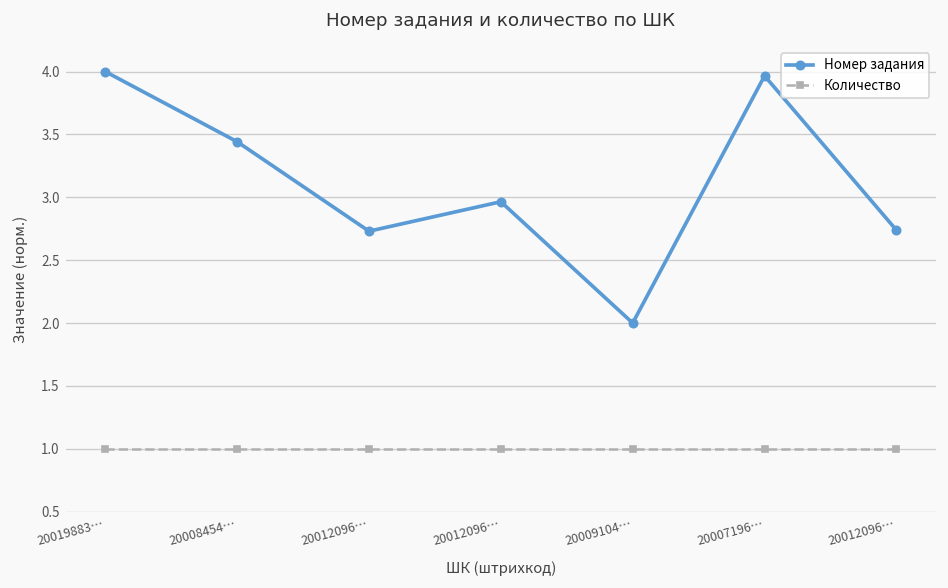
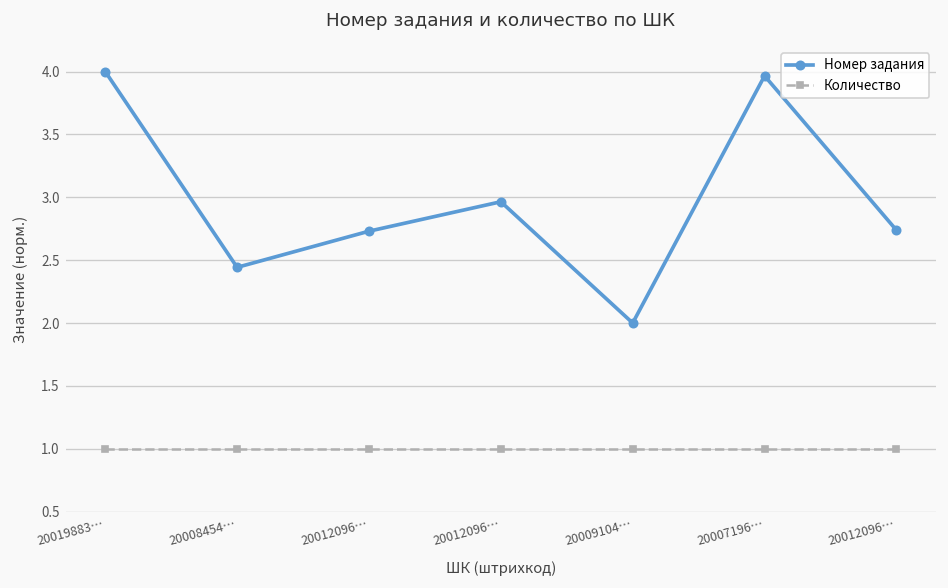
Номер задания, 20008454…: 3.44 -> 2.44
